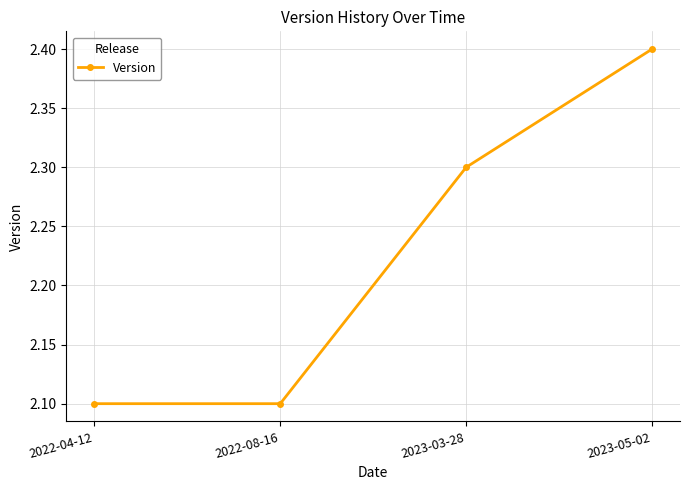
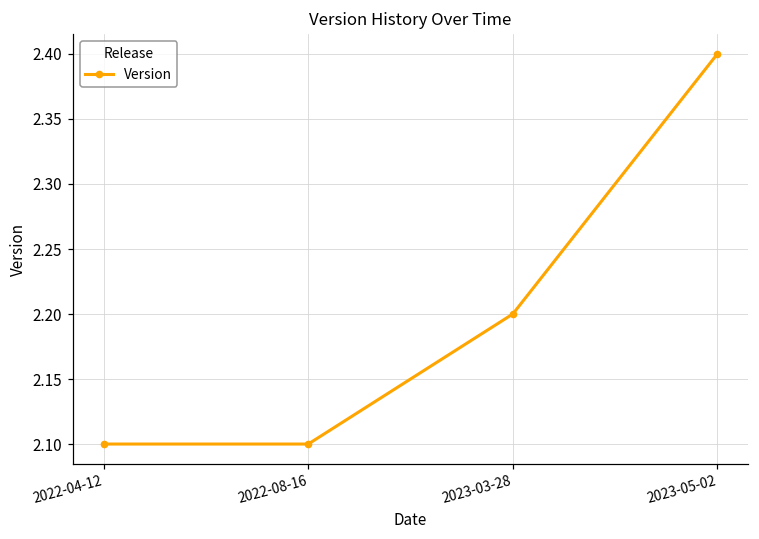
2023-03-28: 2.3 -> 2.2
